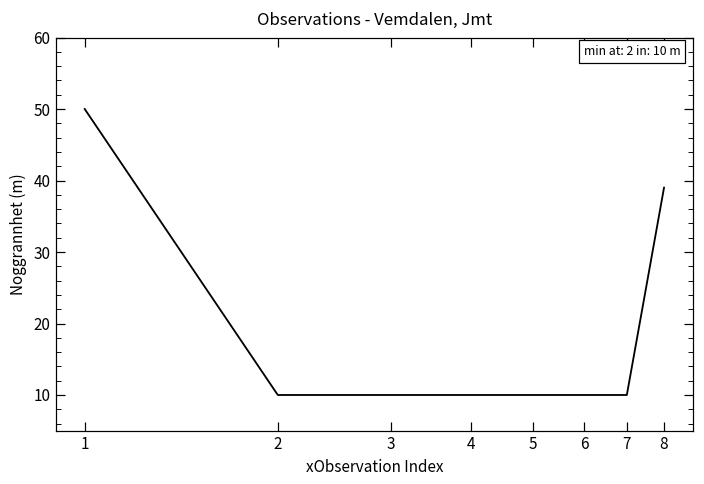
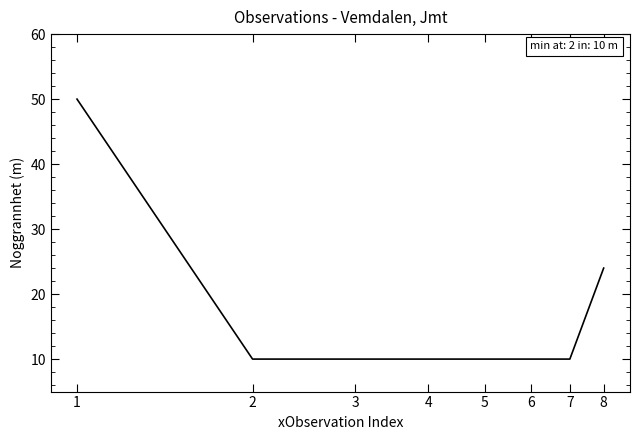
8: 39 -> 24
